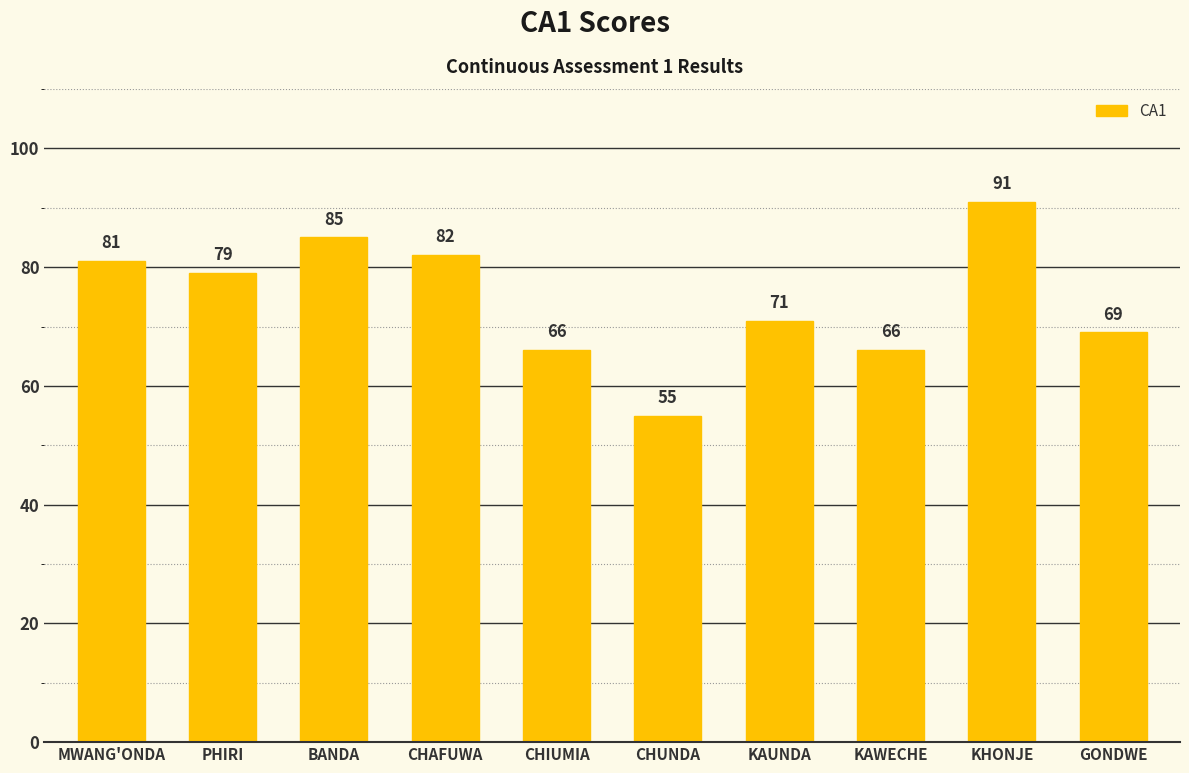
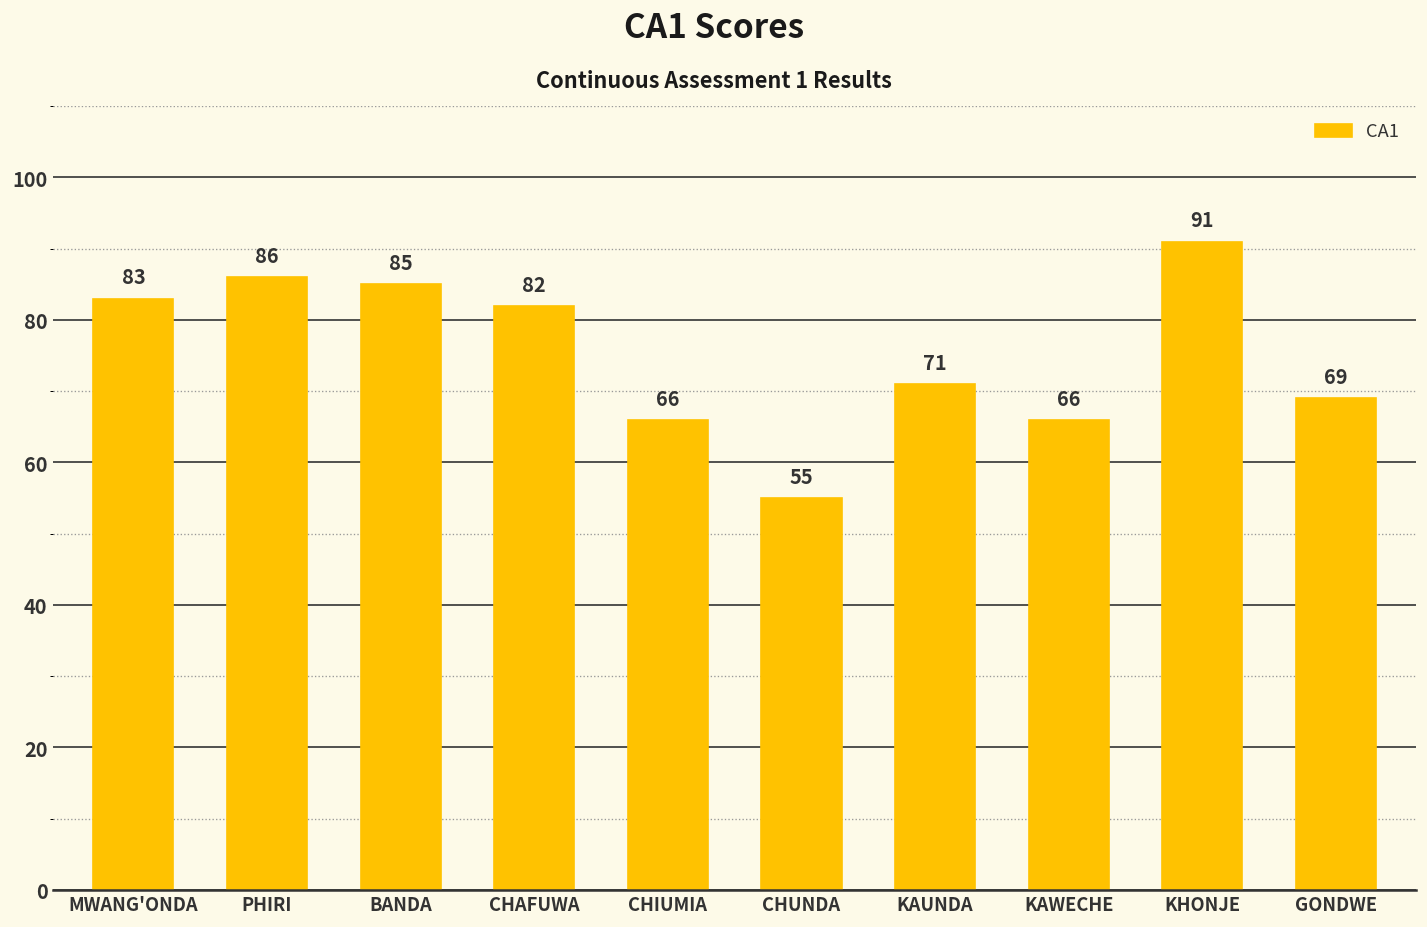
MWANG'ONDA: 81 -> 83
PHIRI: 79 -> 86
